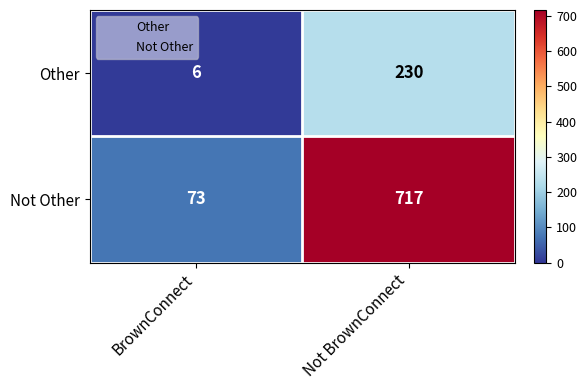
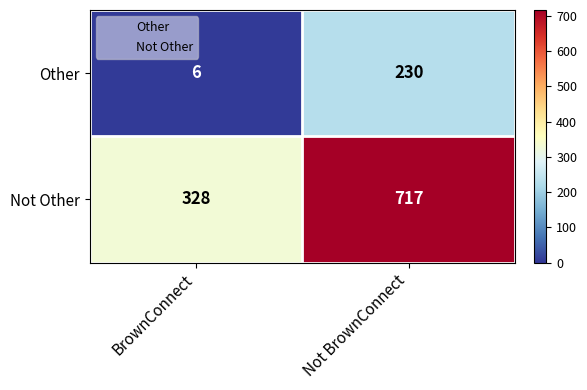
Not Other, BrownConnect: 73 -> 328
